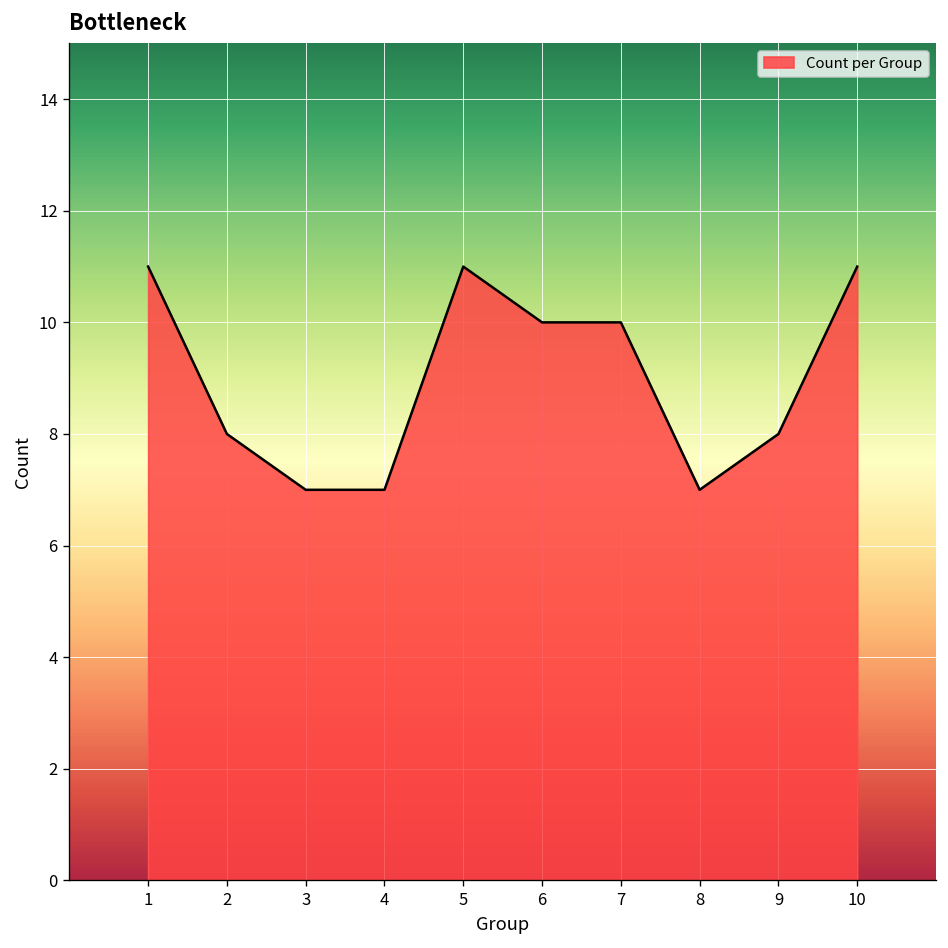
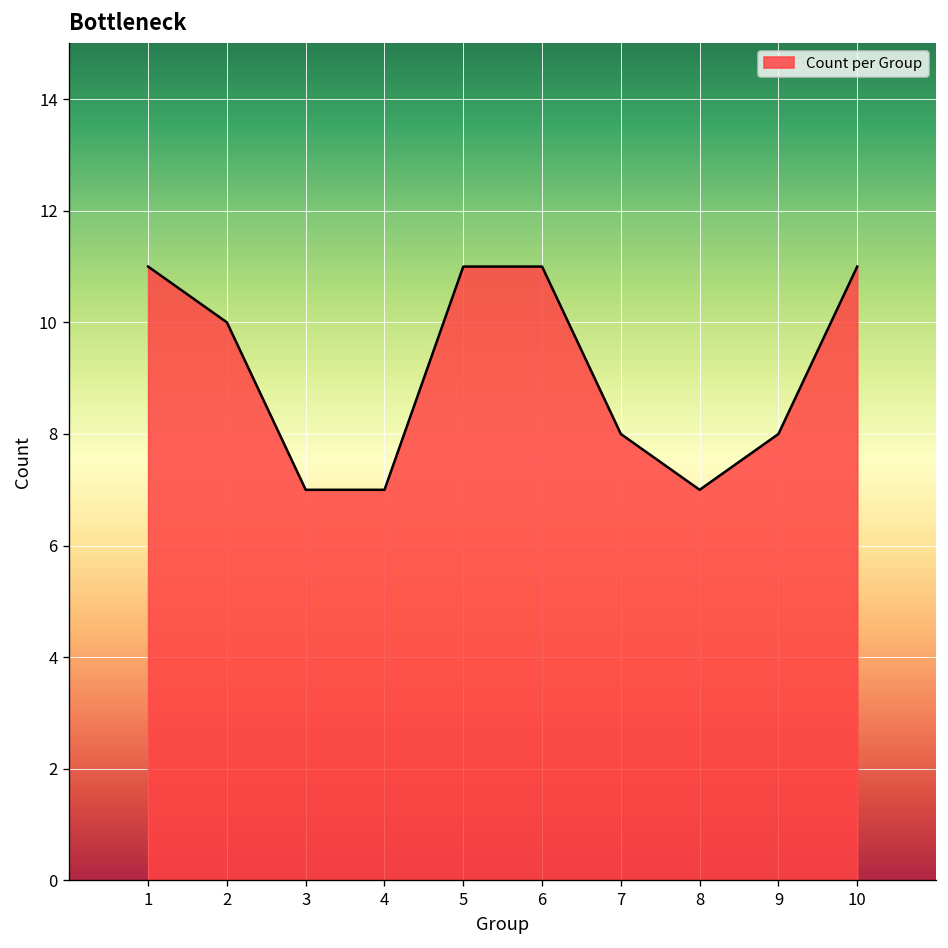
2: 8 -> 10
6: 10 -> 11
7: 10 -> 8
